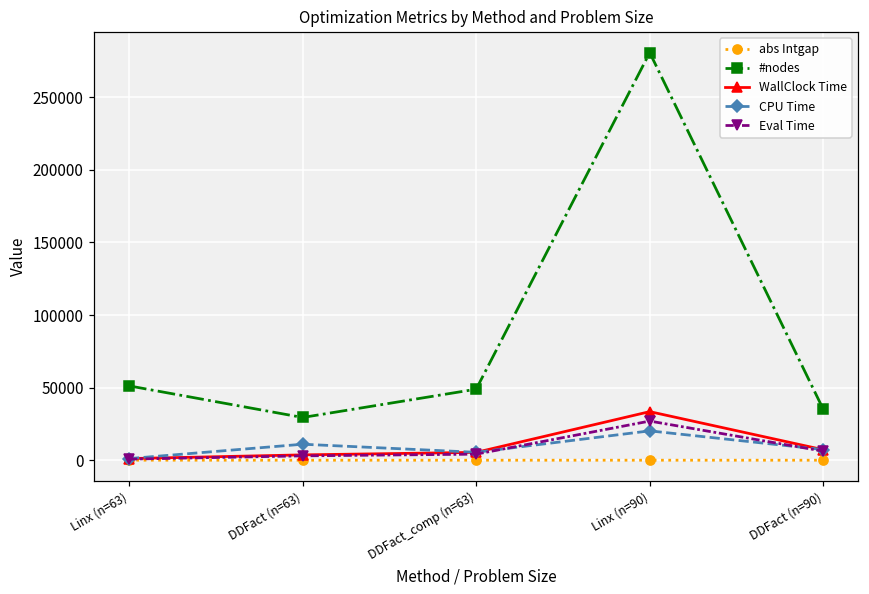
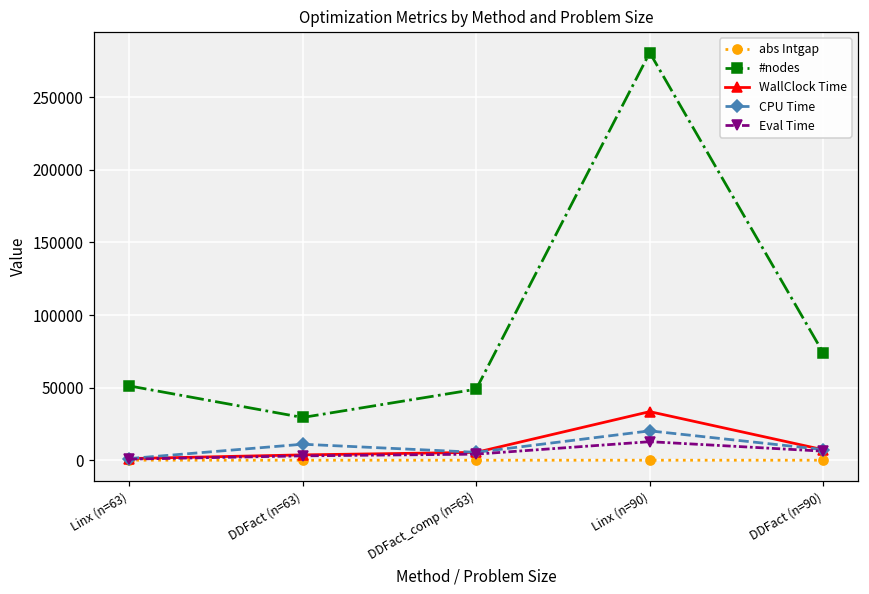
Eval Time, Linx (n=90): 27000 -> 13000
#nodes, DDFact (n=90): 35000 -> 74000
